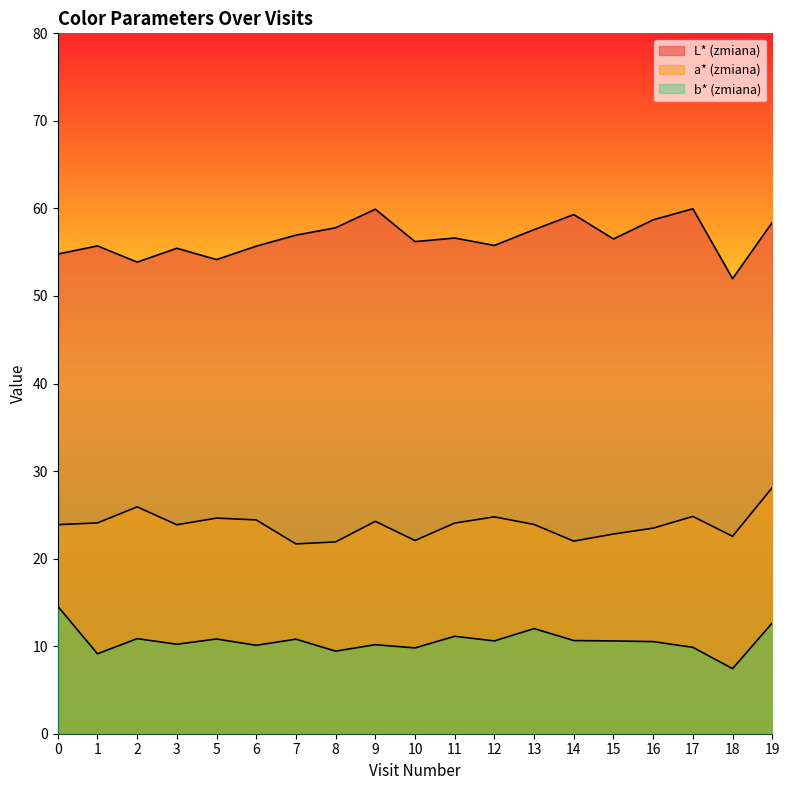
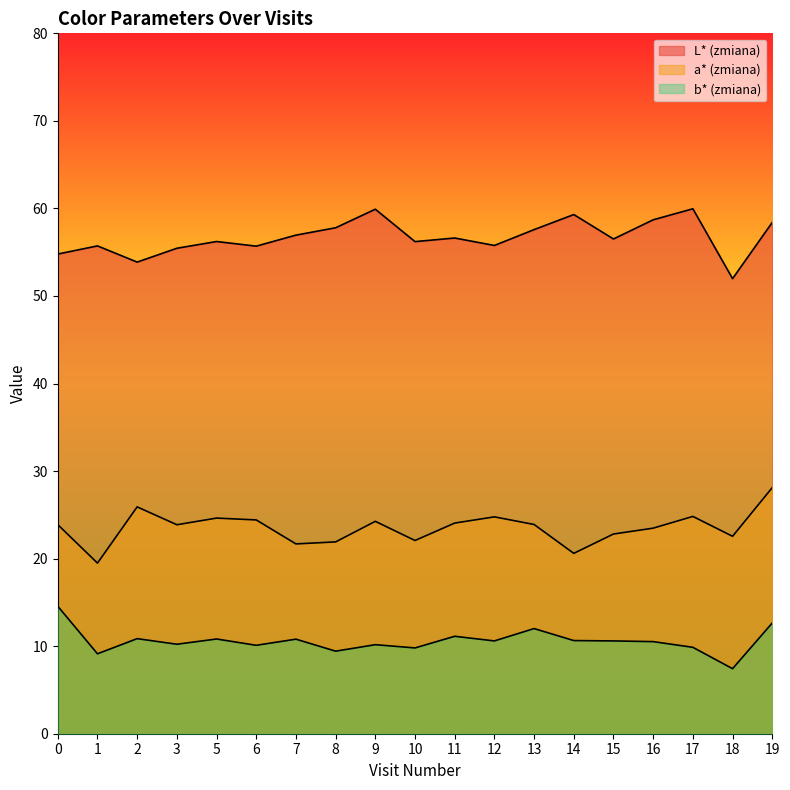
a* (zmiana), 1: 24 -> 19
L* (zmiana), 5: 54 -> 56
a* (zmiana), 14: 22 -> 21
